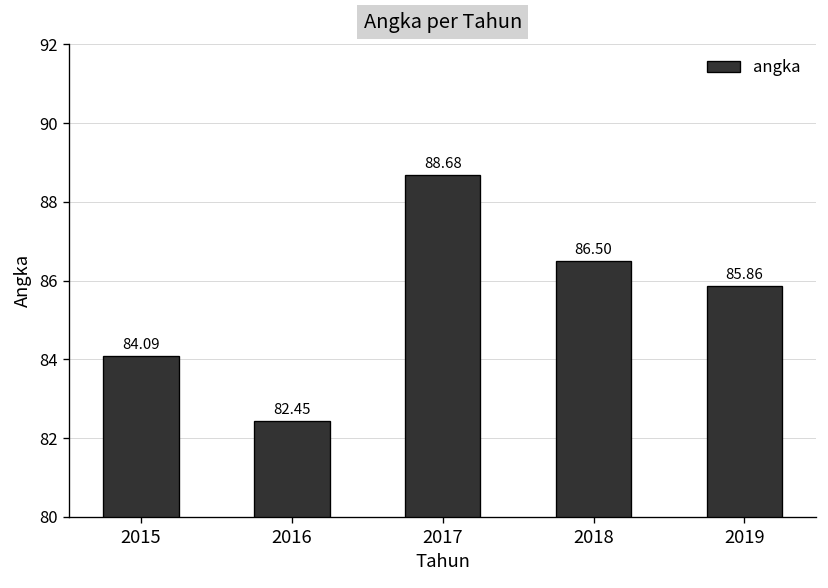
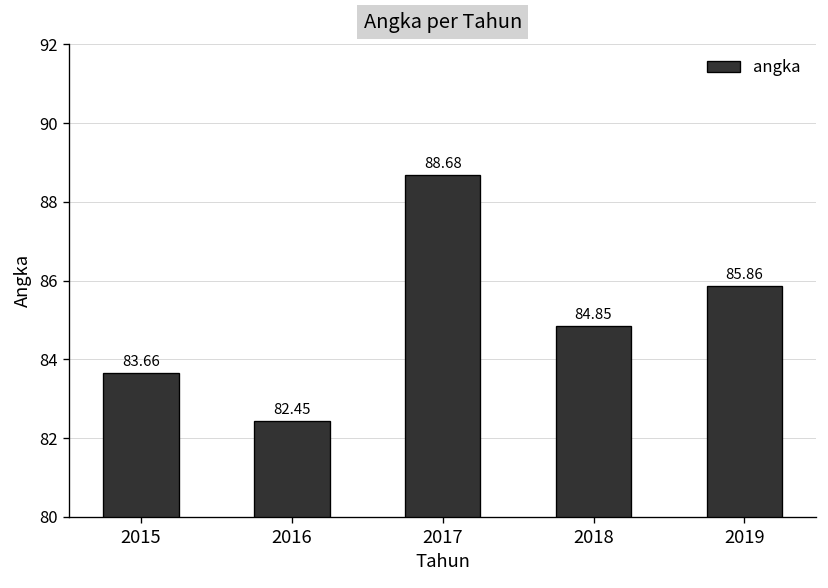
2015: 84.09 -> 83.66
2018: 86.50 -> 84.85
